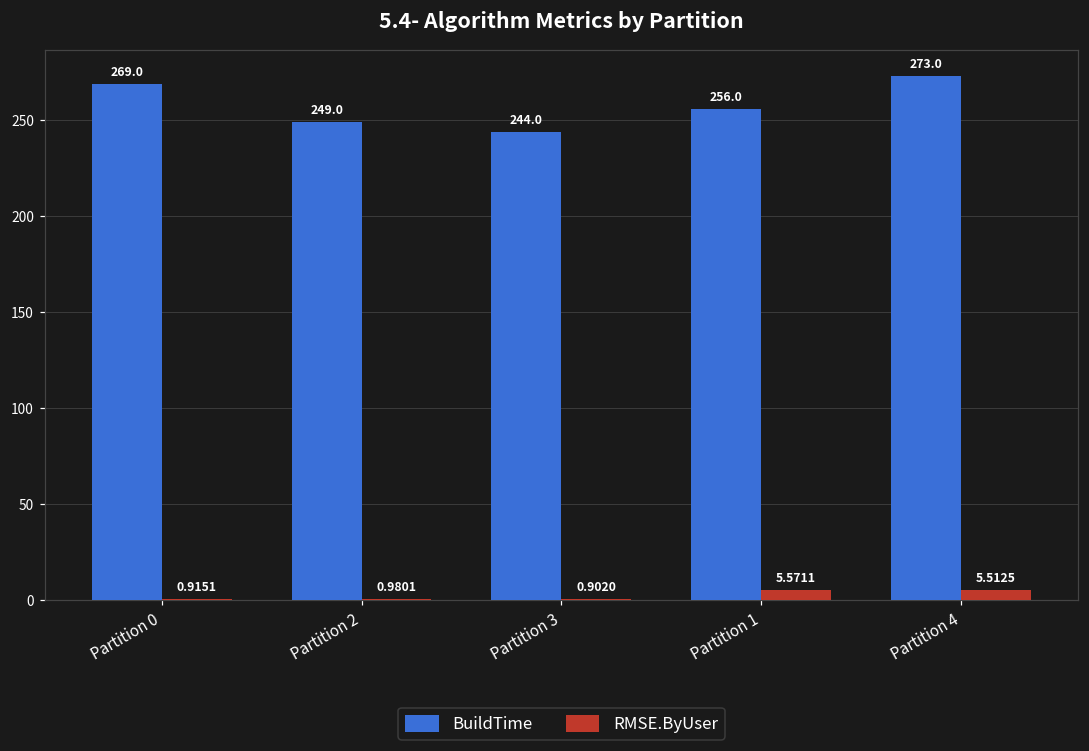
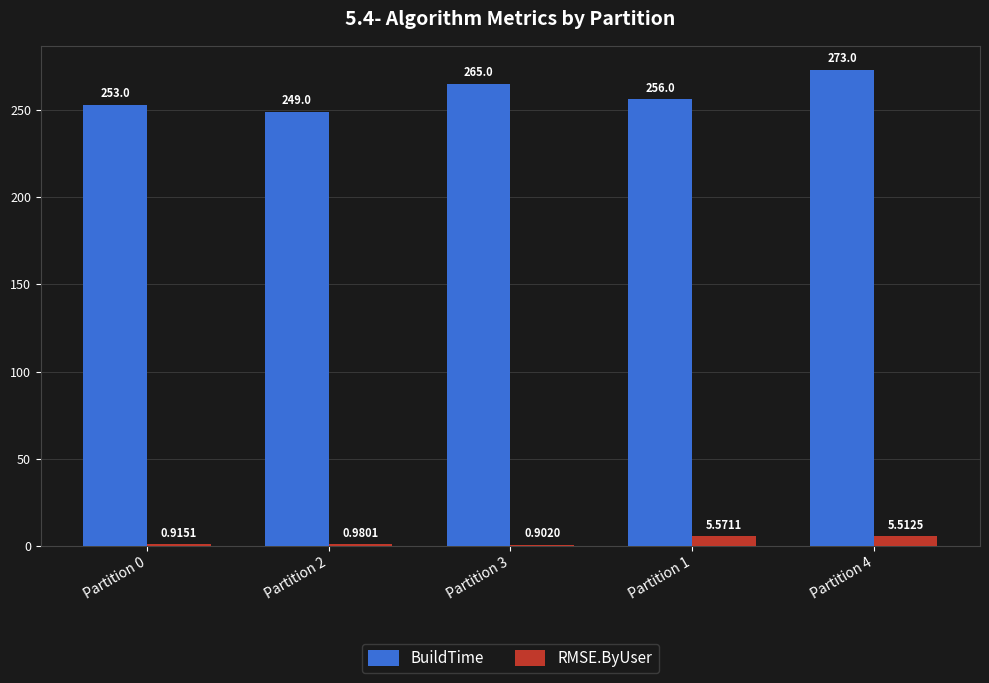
BuildTime, Partition 0: 269.0 -> 253.0
BuildTime, Partition 3: 244.0 -> 265.0
